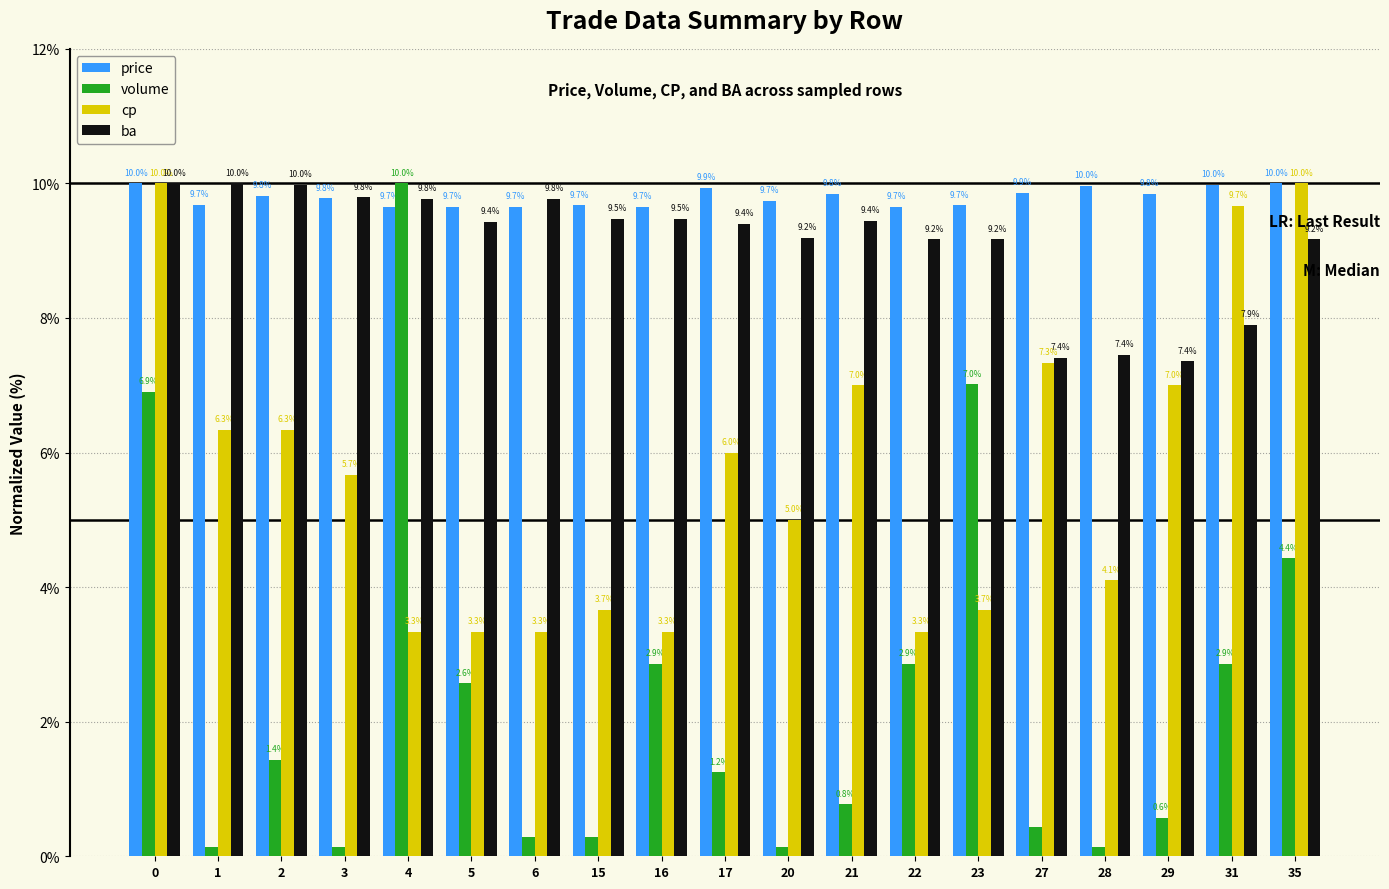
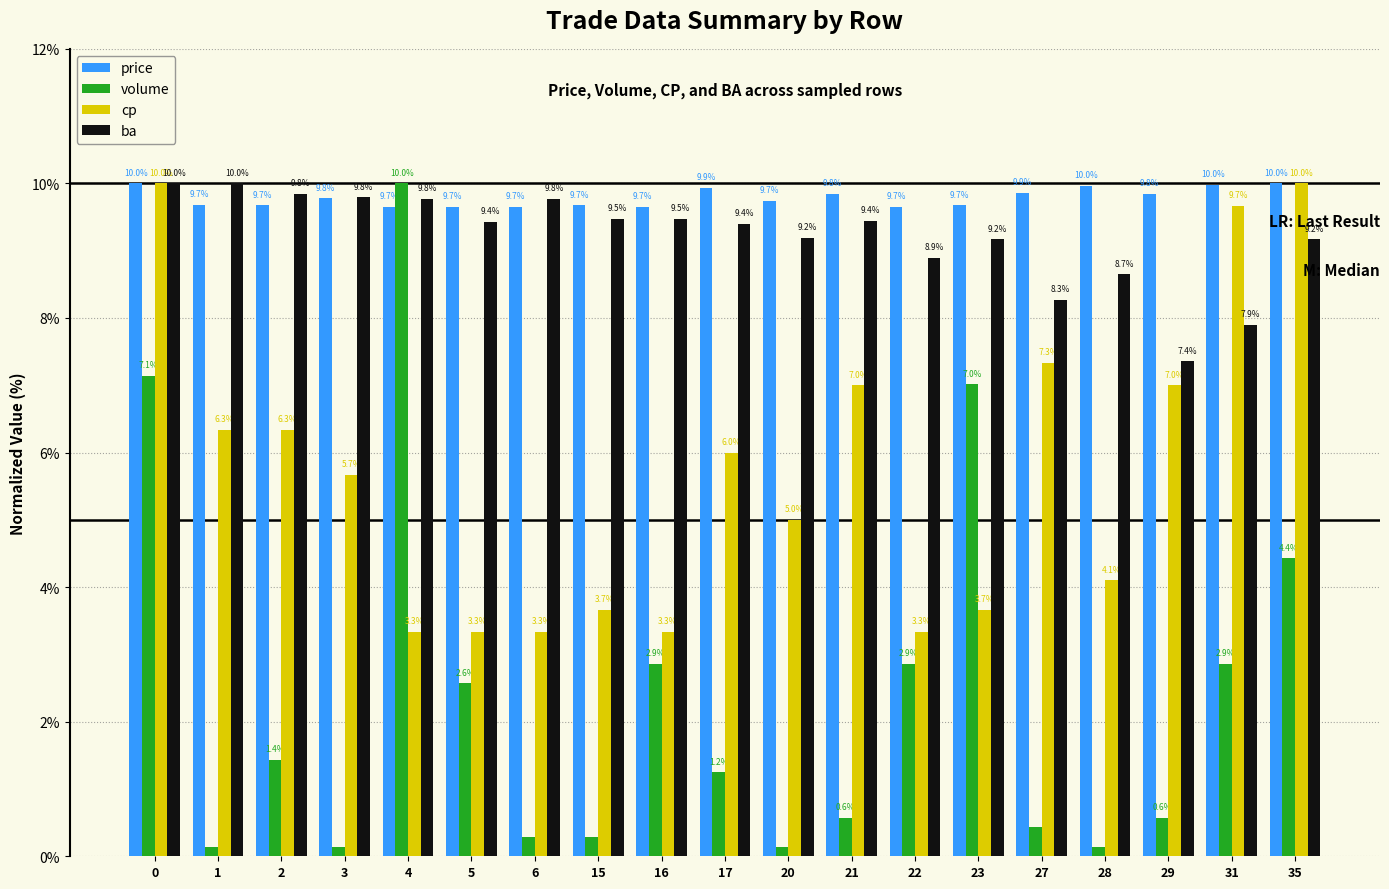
volume, 0: 6.9% -> 7.1%
price, 2: 9.8% -> 9.7%
ba, 2: 10.0% -> 9.8%
volume, 21: 0.8% -> 0.6%
ba, 22: 9.2% -> 8.9%
ba, 27: 7.4% -> 8.3%
ba, 28: 7.4% -> 8.7%
